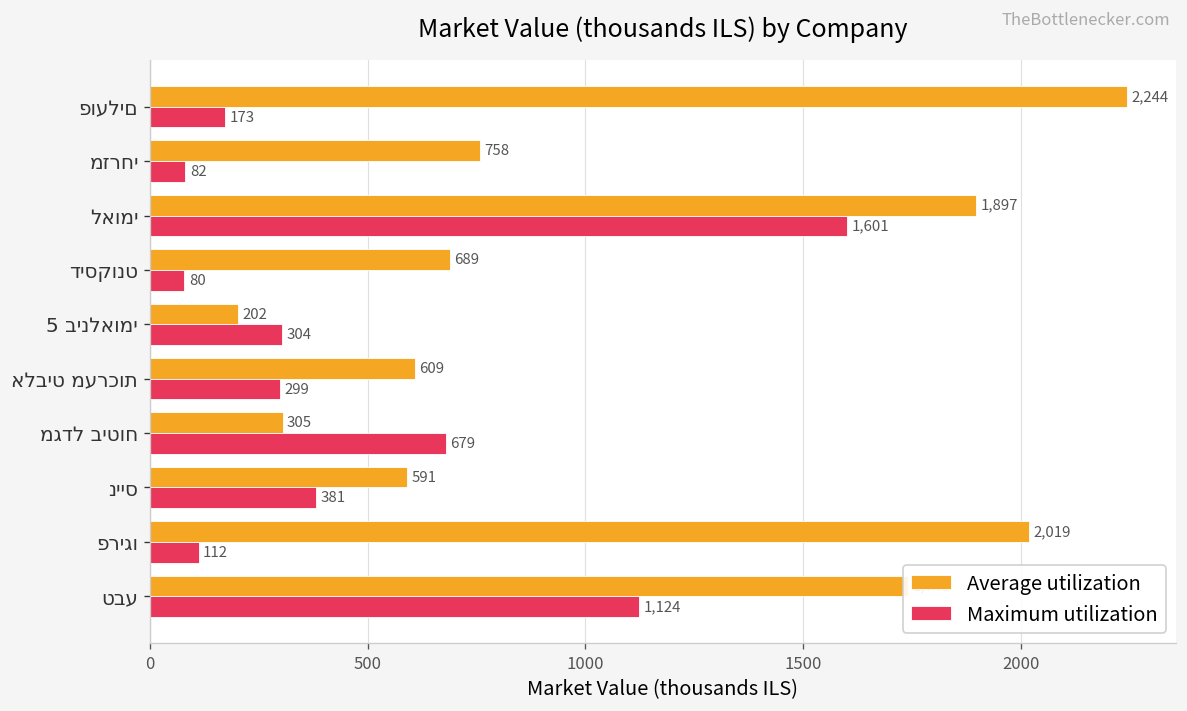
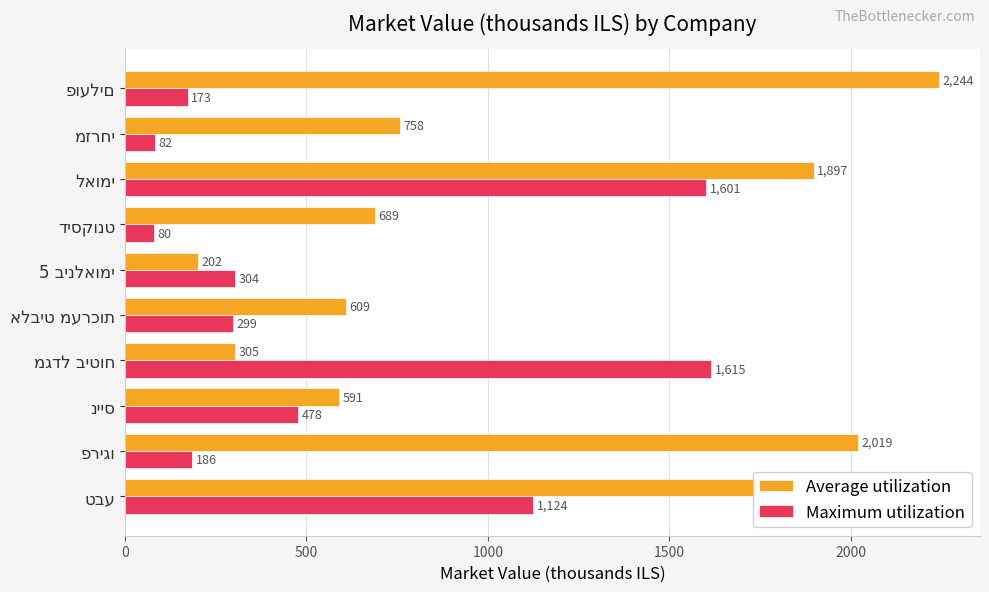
Maximum utilization, מגדל ביטוח: 679 -> 1,615
Maximum utilization, נייס: 381 -> 478
Maximum utilization, פריגו: 112 -> 186
